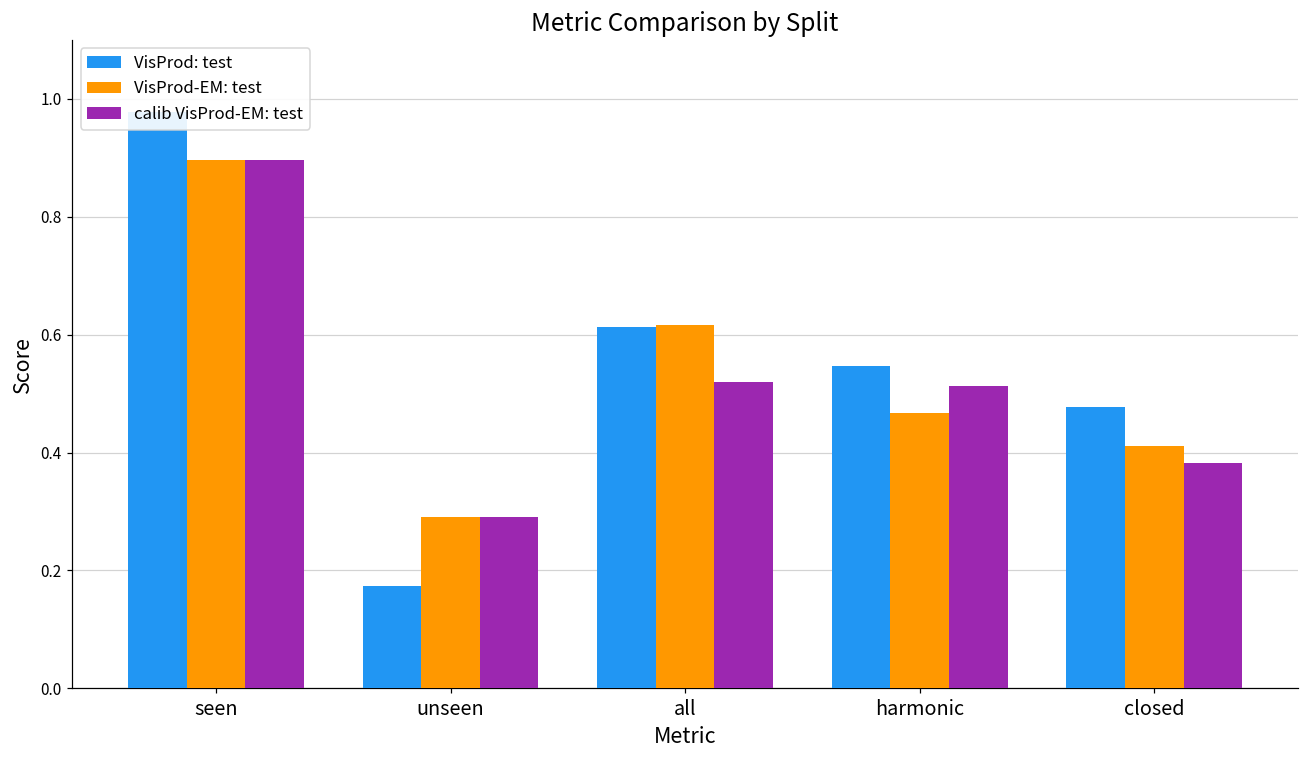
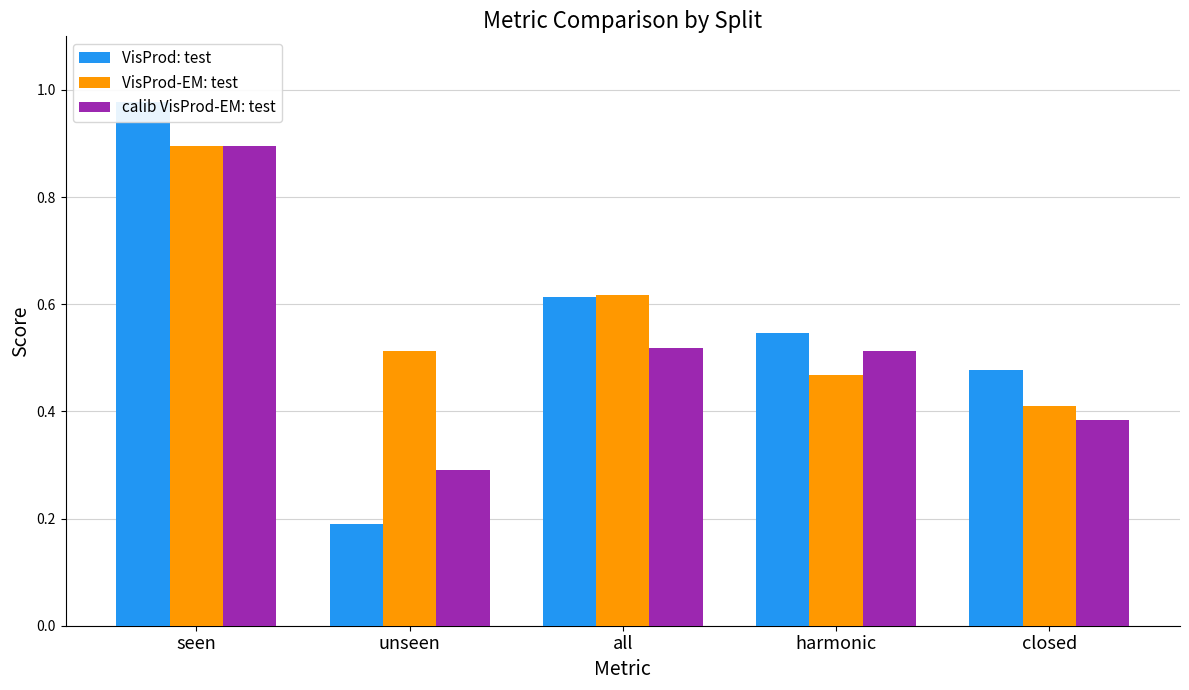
VisProd: test, unseen: 0.17 -> 0.19
VisProd-EM: test, unseen: 0.29 -> 0.51
